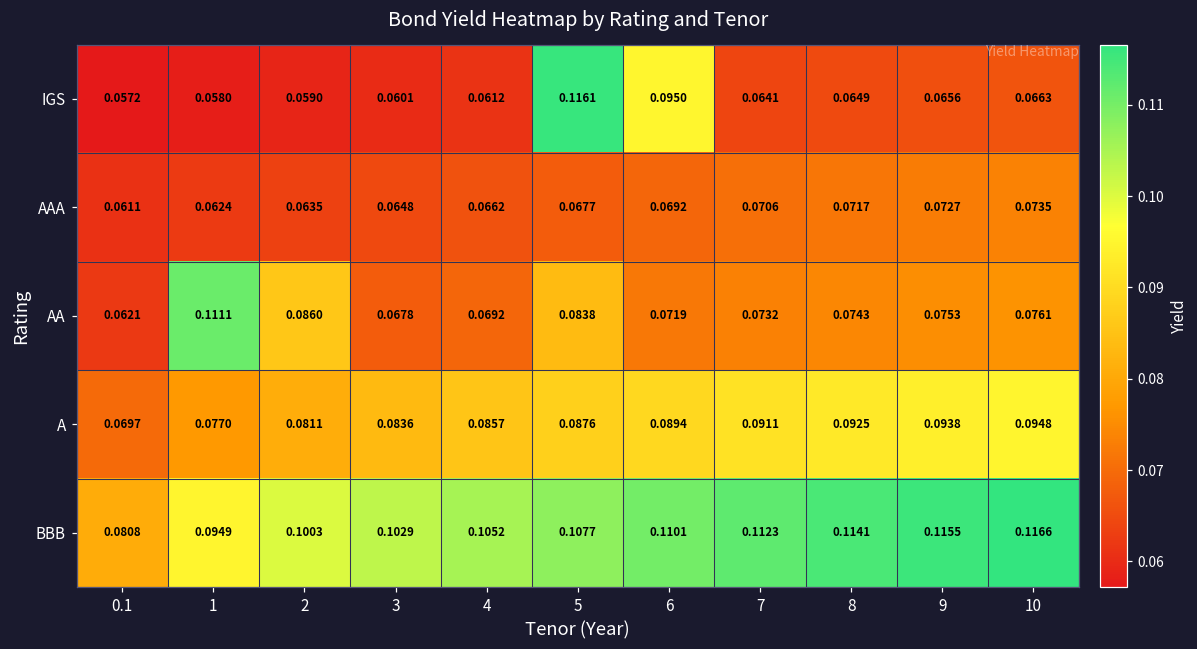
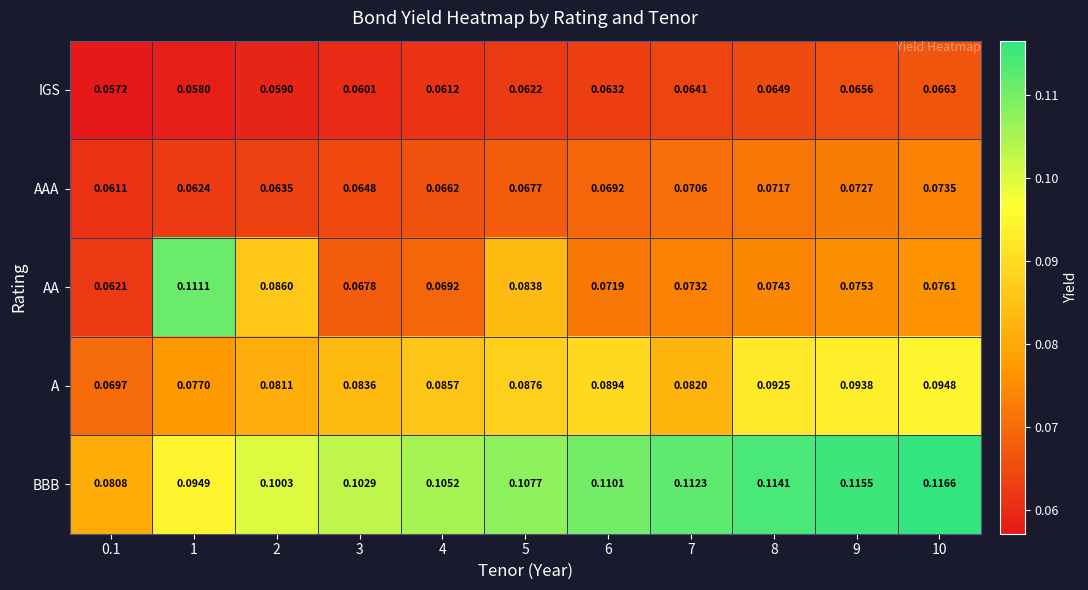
IGS, 5: 0.1161 -> 0.0622
IGS, 6: 0.0950 -> 0.0632
A, 7: 0.0911 -> 0.0820
